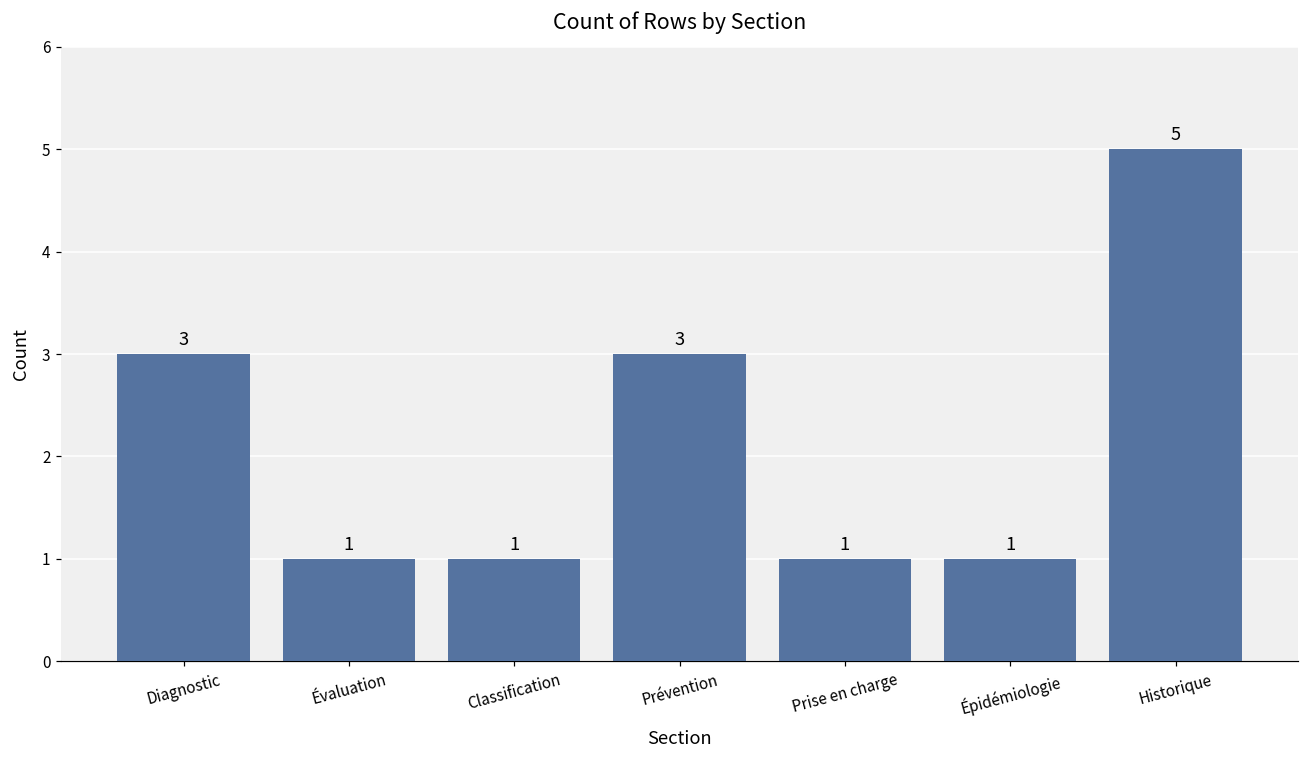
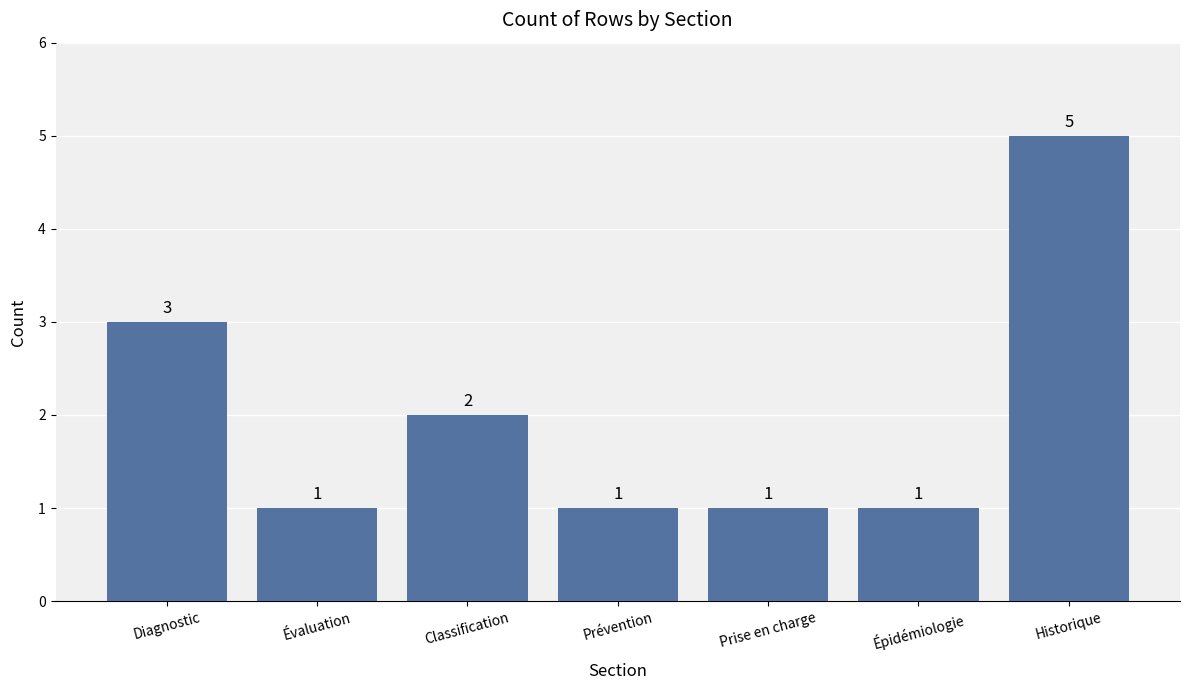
Classification: 1 -> 2
Prévention: 3 -> 1
